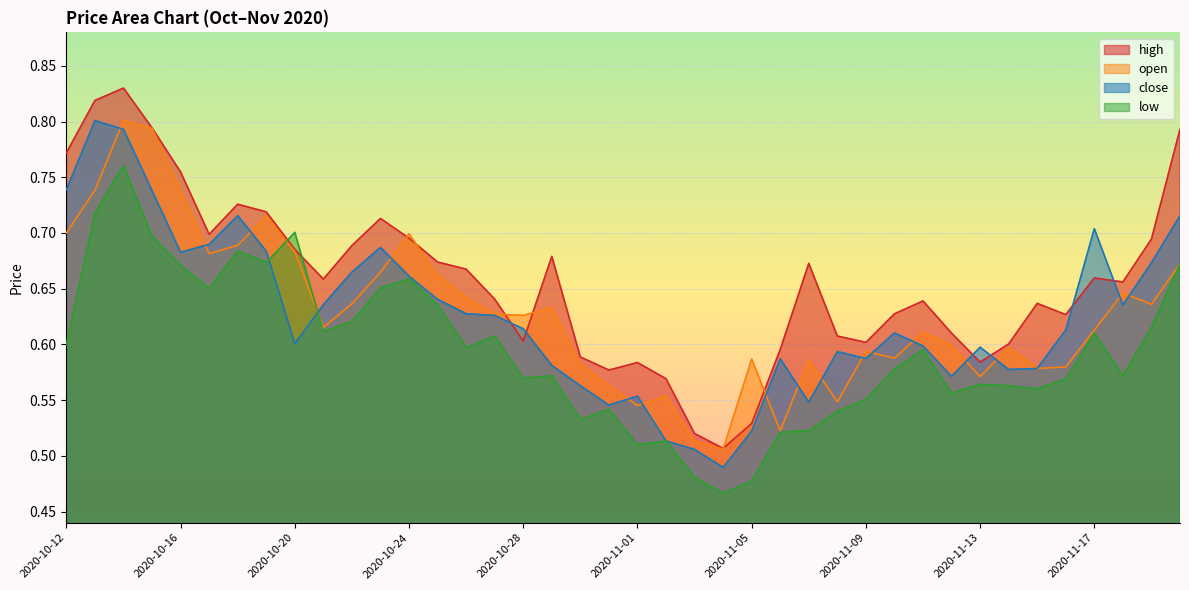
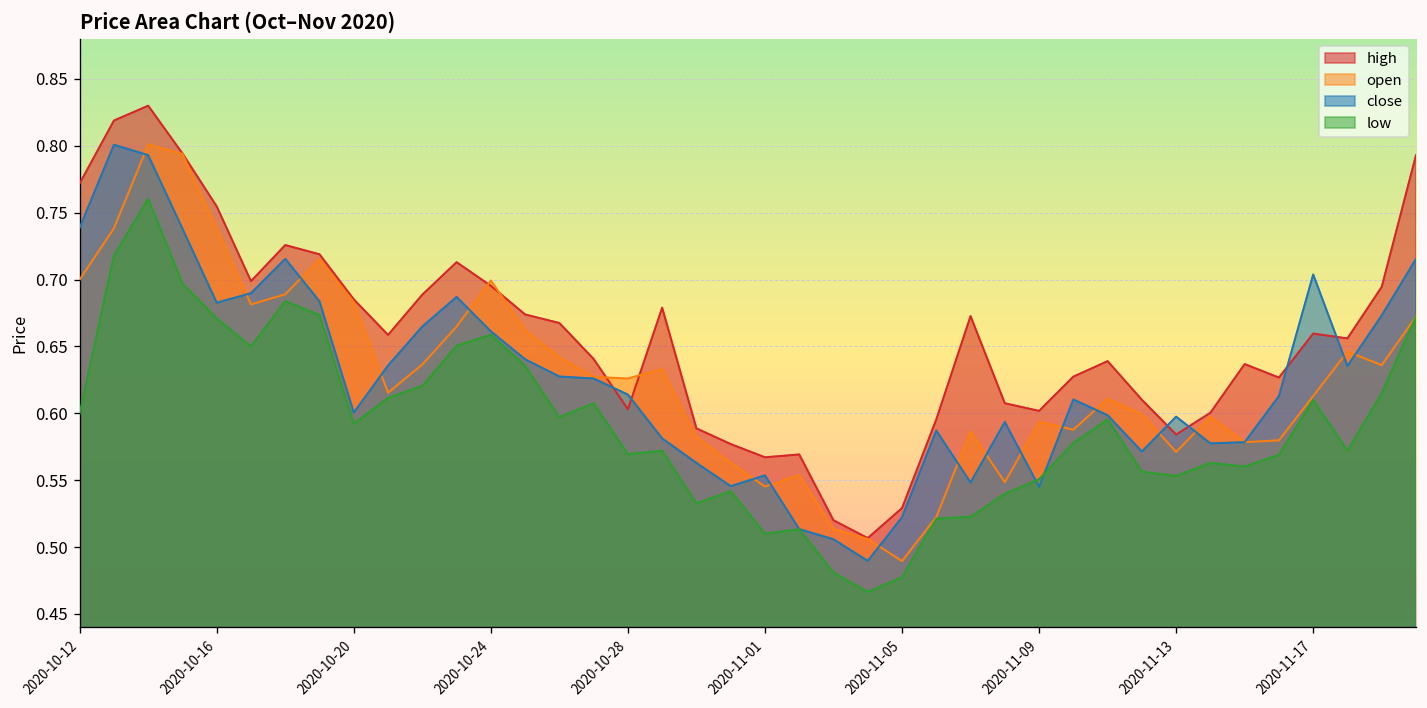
low, 2020-10-20: 0.701 -> 0.592
high, 2020-11-01: 0.584 -> 0.567
open, 2020-11-05: 0.587 -> 0.490
close, 2020-11-09: 0.587 -> 0.545
low, 2020-11-13: 0.564 -> 0.553
